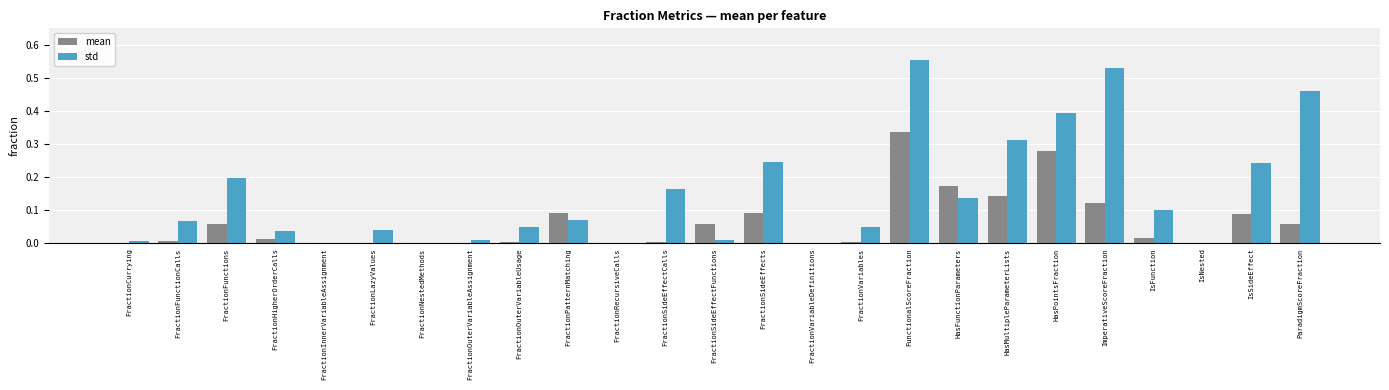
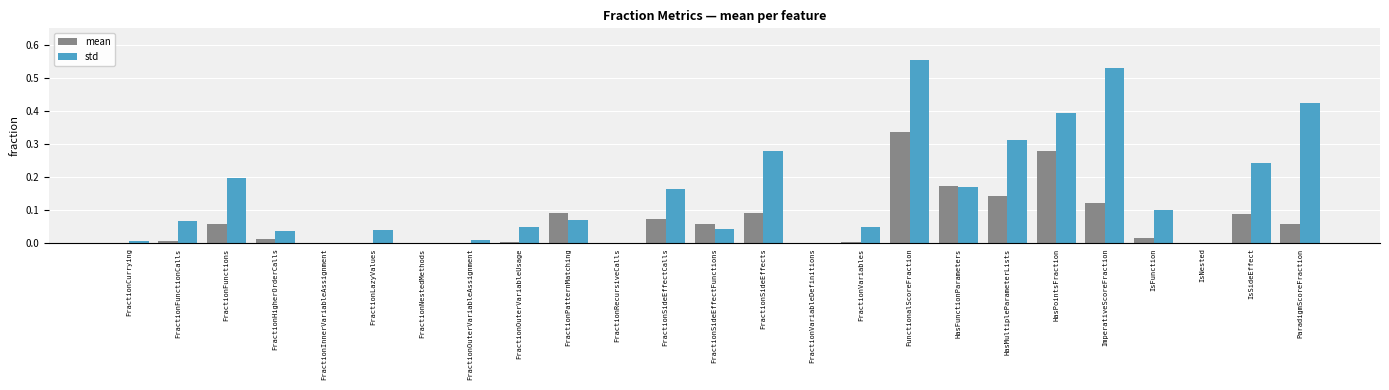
mean, FractionSideEffectCalls: 0.01 -> 0.07
std, FractionSideEffectFunctions: 0.01 -> 0.04
std, FractionSideEffects: 0.24 -> 0.28
std, HasFunctionParameters: 0.14 -> 0.17
std, ParadigmScoreFraction: 0.46 -> 0.43
